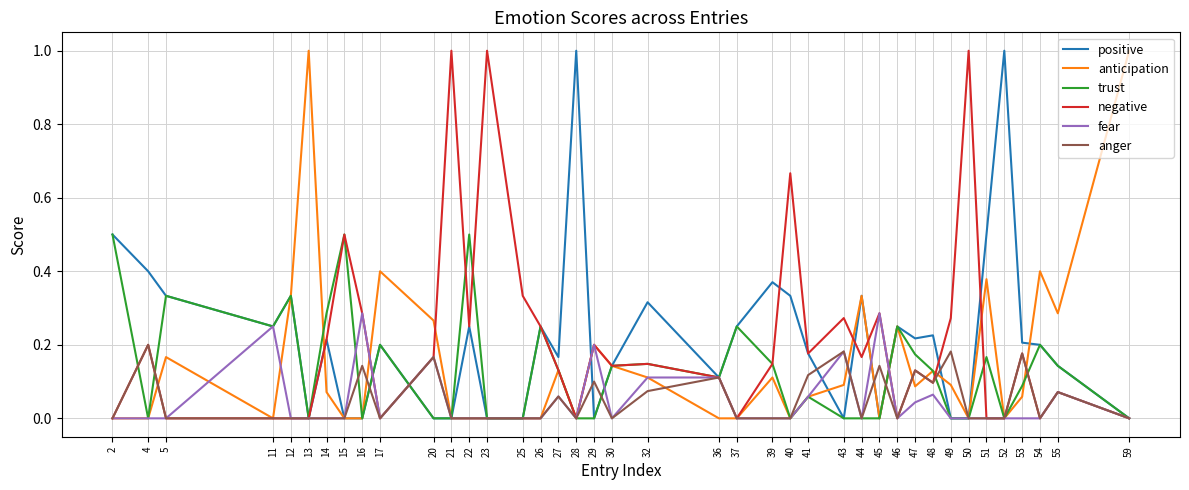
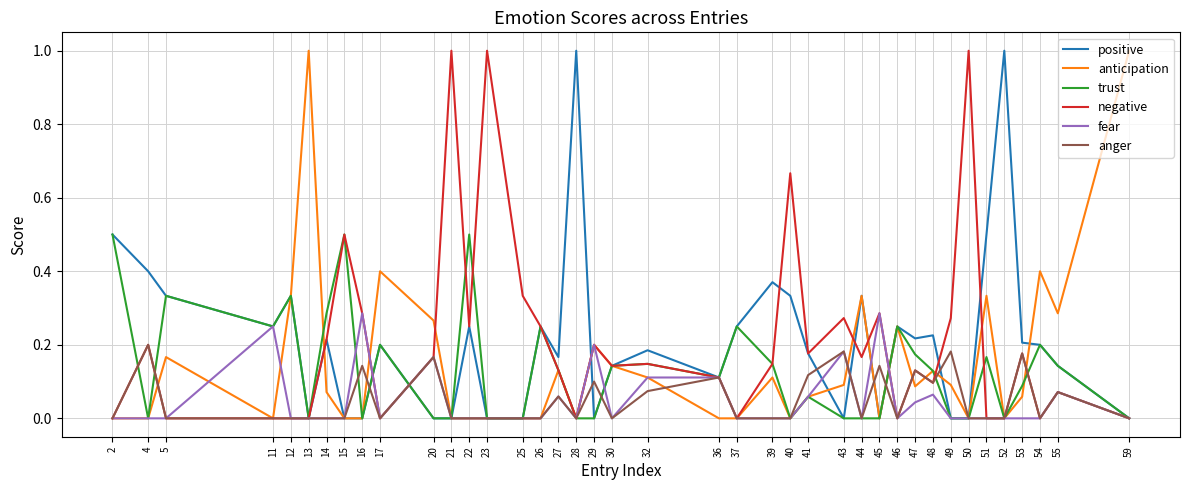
positive, 32: 0.32 -> 0.19
anticipation, 51: 0.38 -> 0.33
